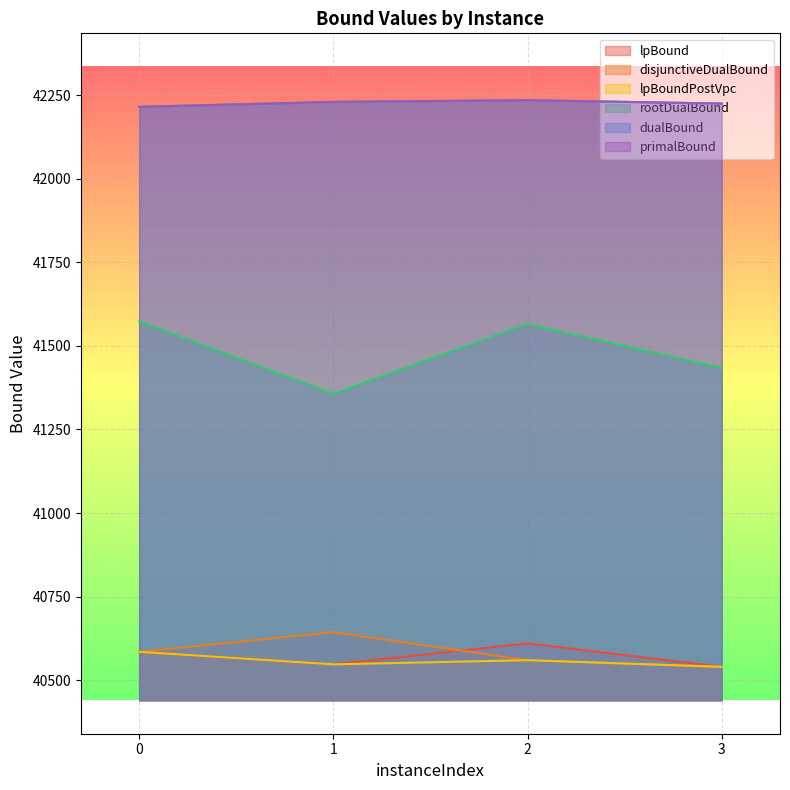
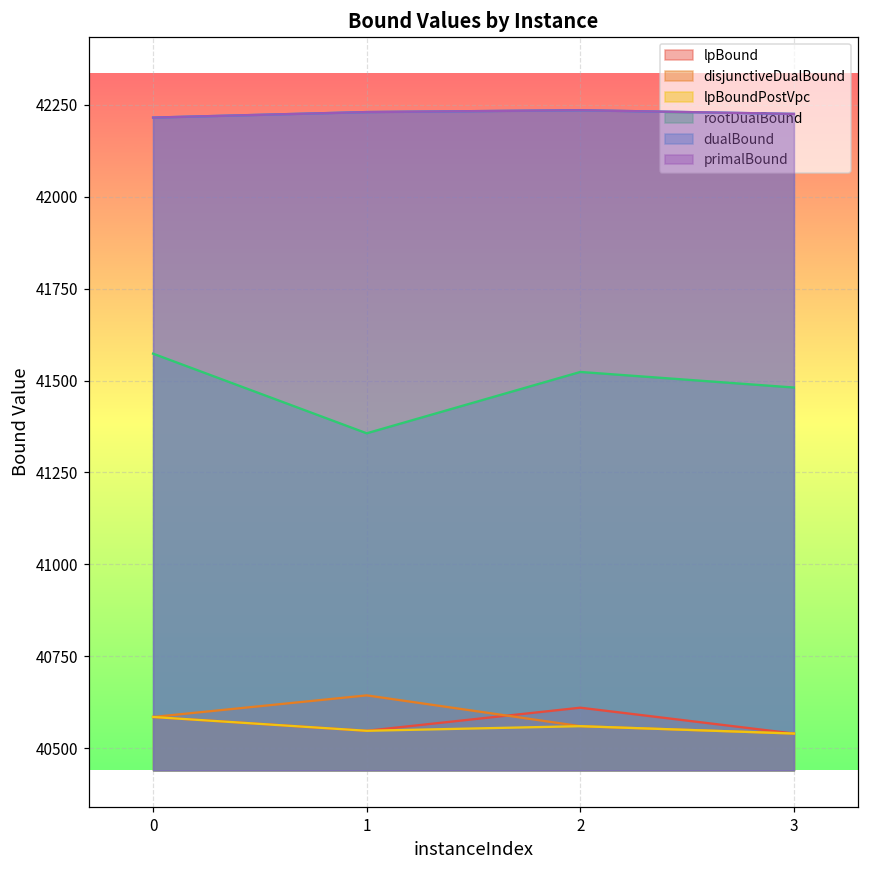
rootDualBound, 2: 41570 -> 41520
rootDualBound, 3: 41430 -> 41480
